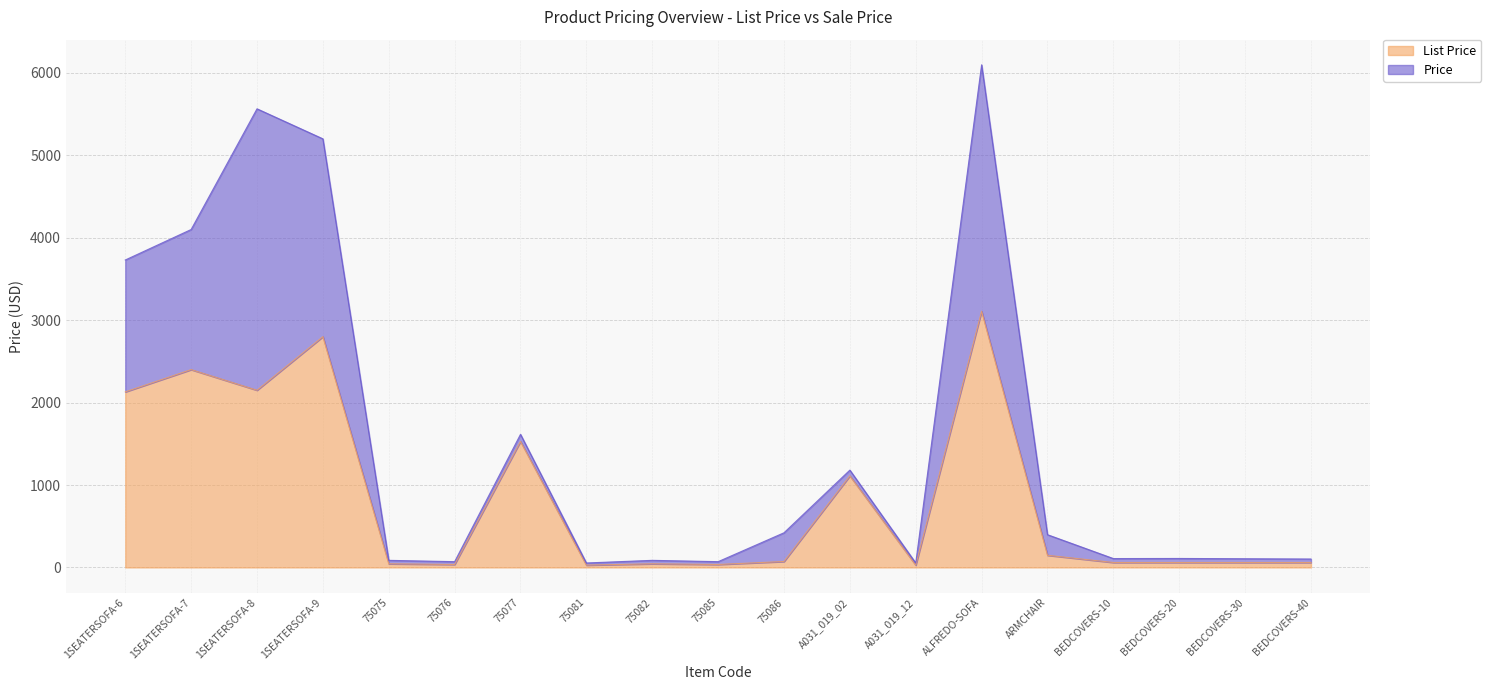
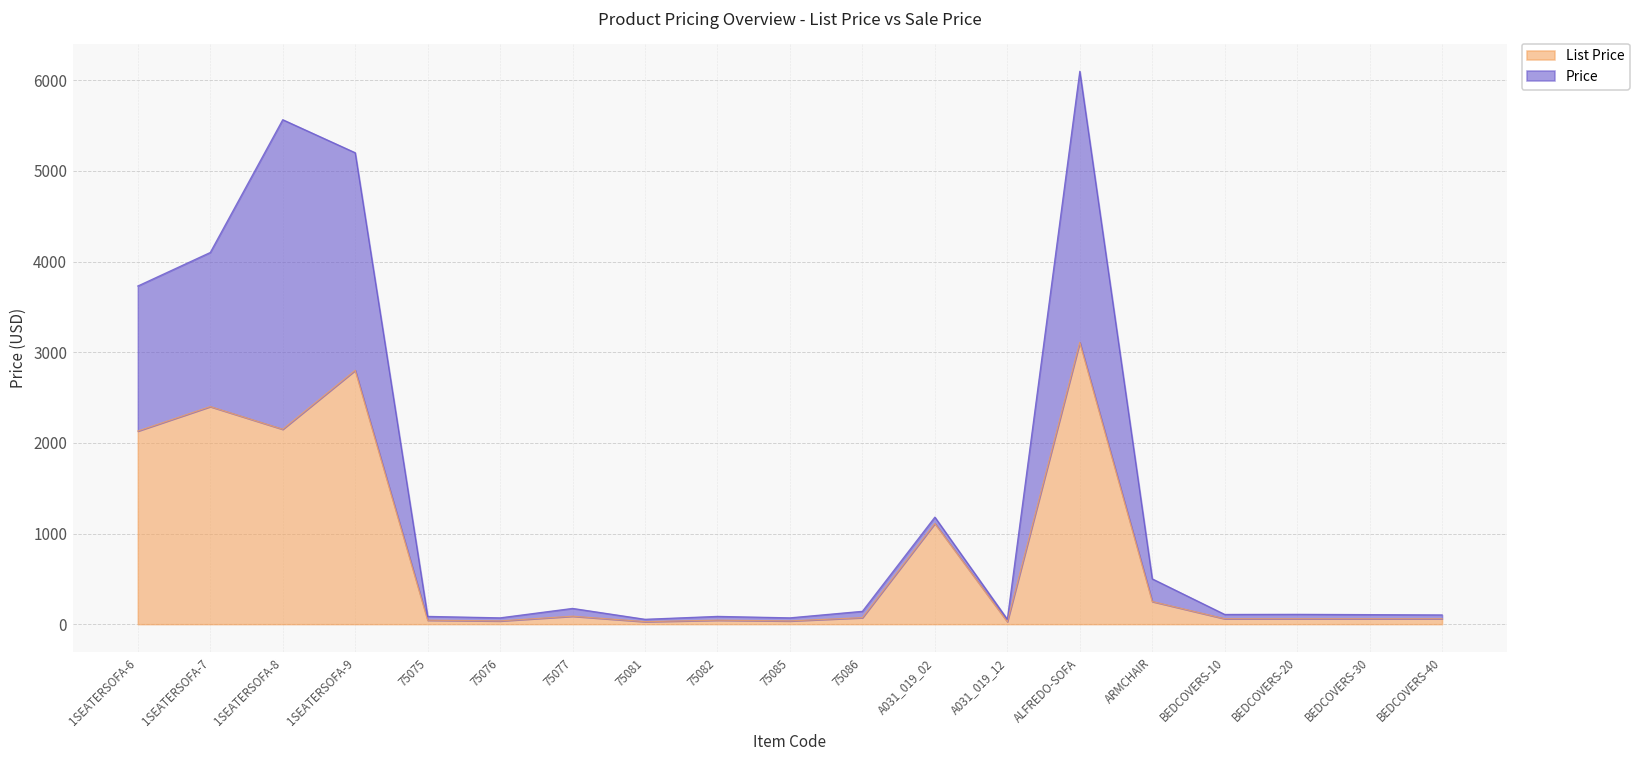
List Price, 75077: 1500 -> 100
Price, 75086: 300 -> 100
List Price, ARMCHAIR: 100 -> 300
